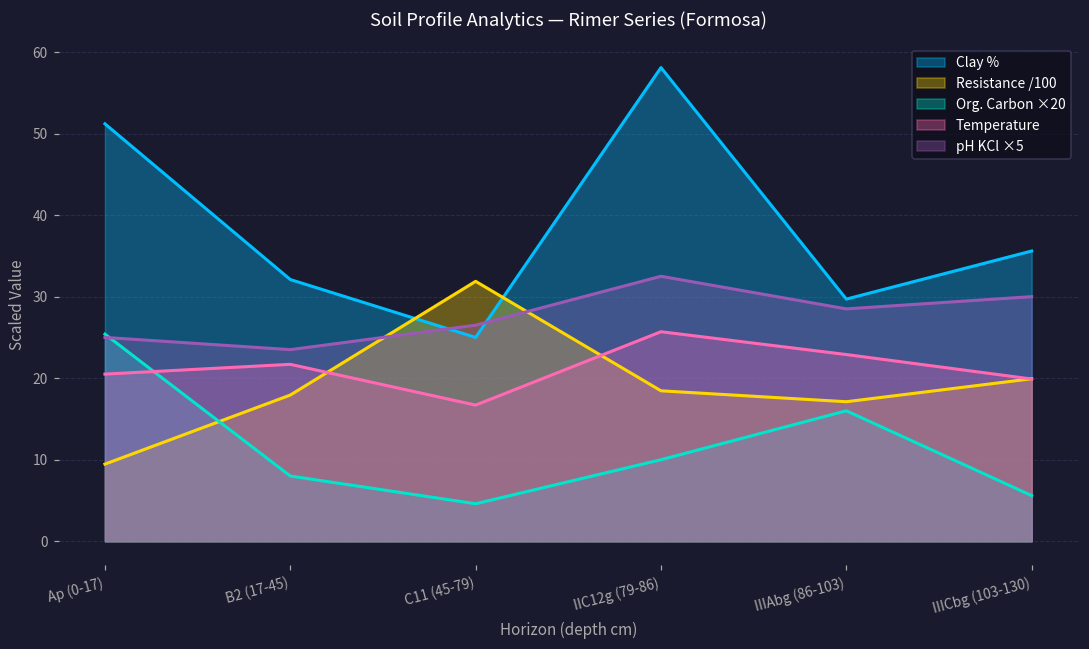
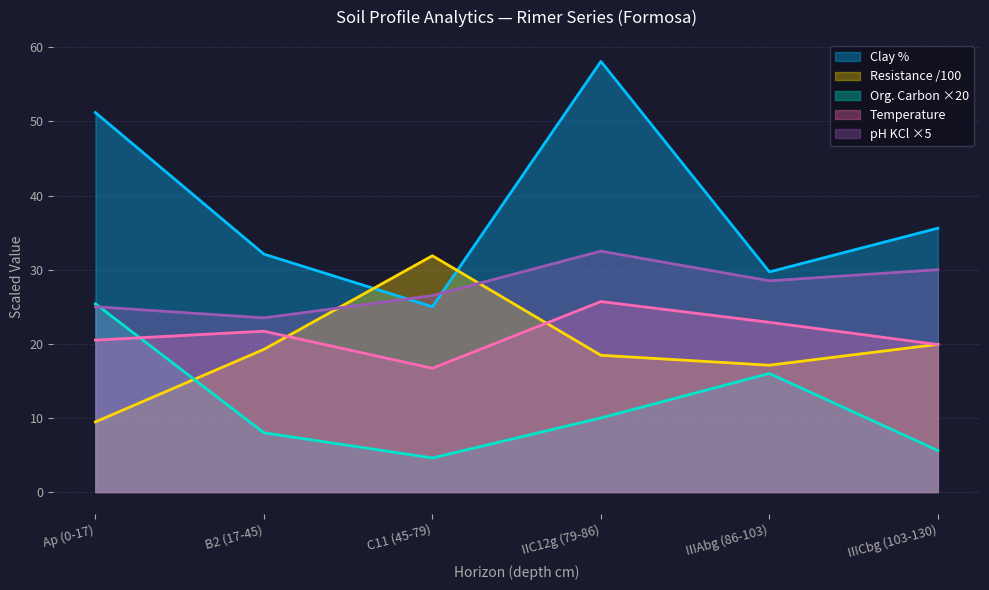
Resistance /100, B2 (17-45): 18 -> 19
